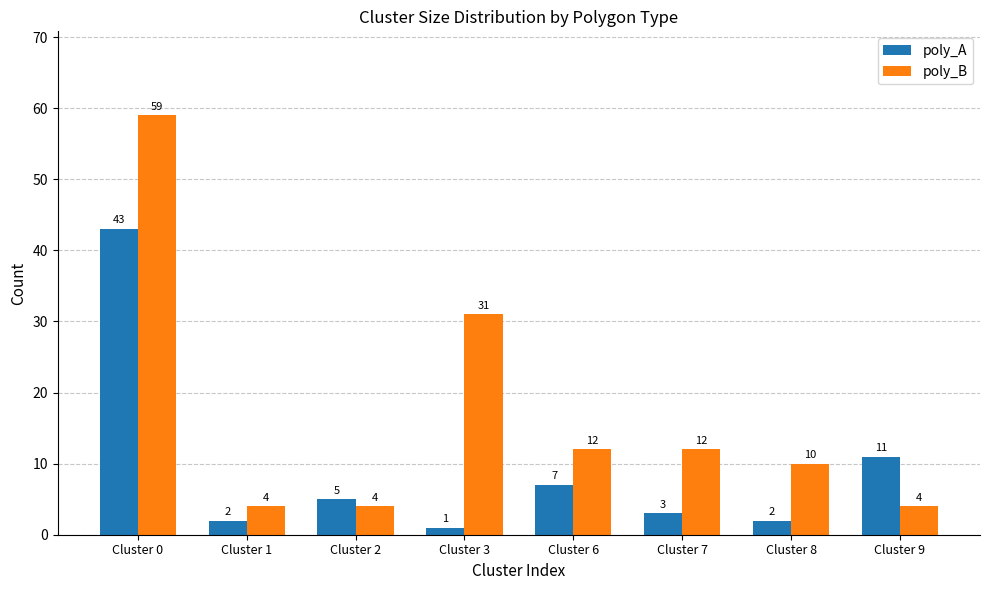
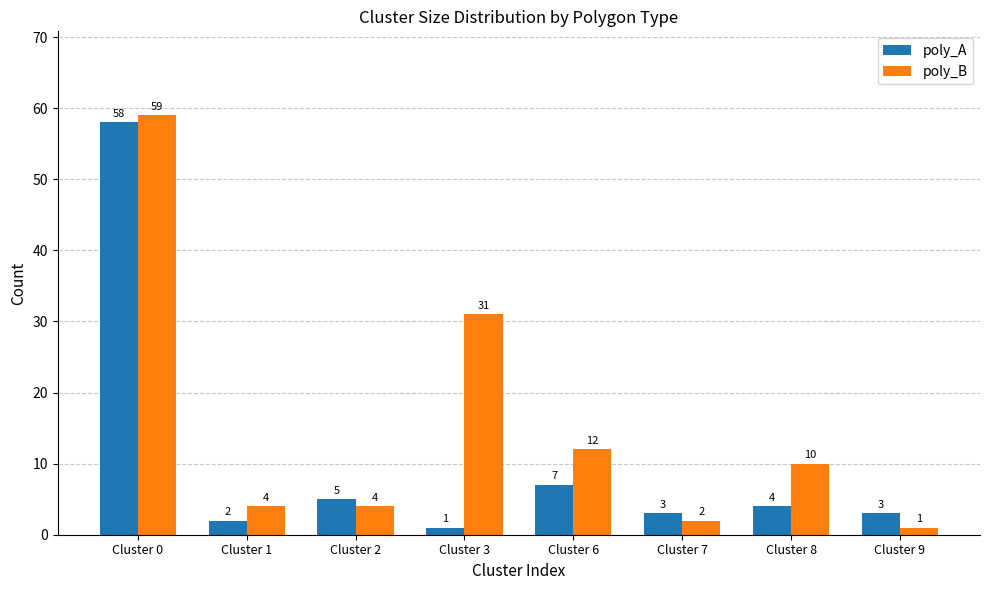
poly_A, Cluster 0: 43 -> 58
poly_B, Cluster 7: 12 -> 2
poly_A, Cluster 8: 2 -> 4
poly_A, Cluster 9: 11 -> 3
poly_B, Cluster 9: 4 -> 1
